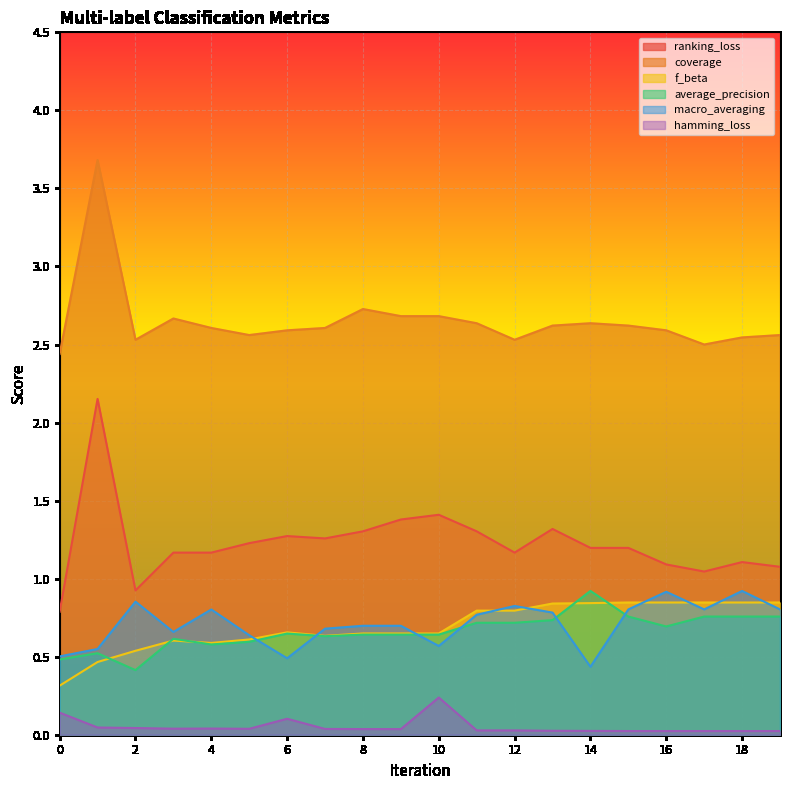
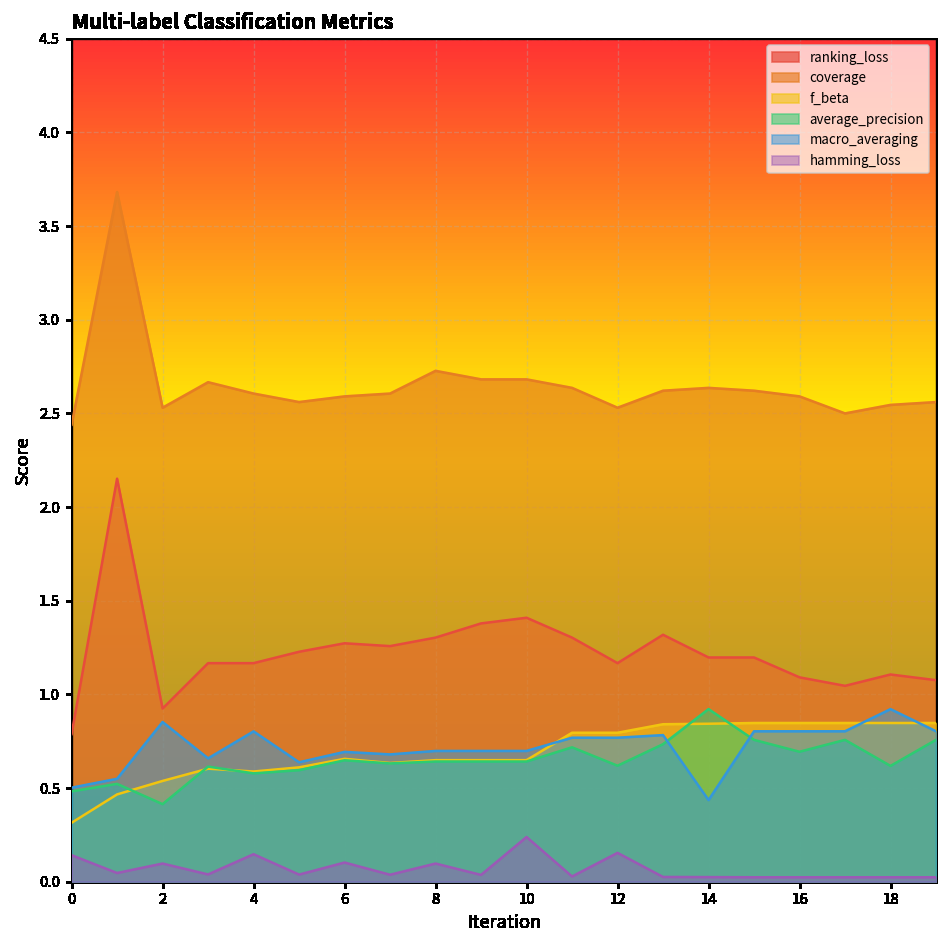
hamming_loss, 2: 0.04 -> 0.10
hamming_loss, 4: 0.04 -> 0.15
macro_averaging, 6: 0.49 -> 0.69
hamming_loss, 8: 0.04 -> 0.10
macro_averaging, 10: 0.57 -> 0.70
average_precision, 12: 0.72 -> 0.62
macro_averaging, 12: 0.82 -> 0.77
hamming_loss, 12: 0.03 -> 0.15
macro_averaging, 16: 0.92 -> 0.80
average_precision, 18: 0.76 -> 0.62
